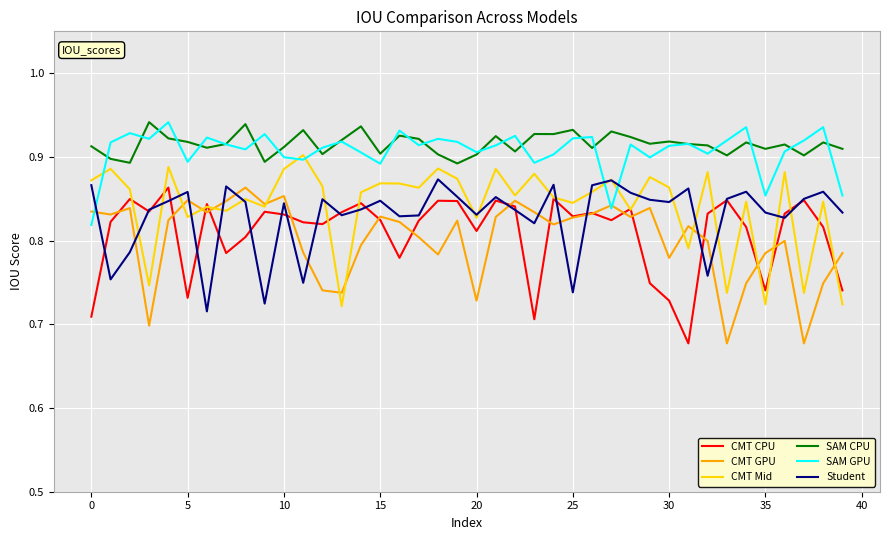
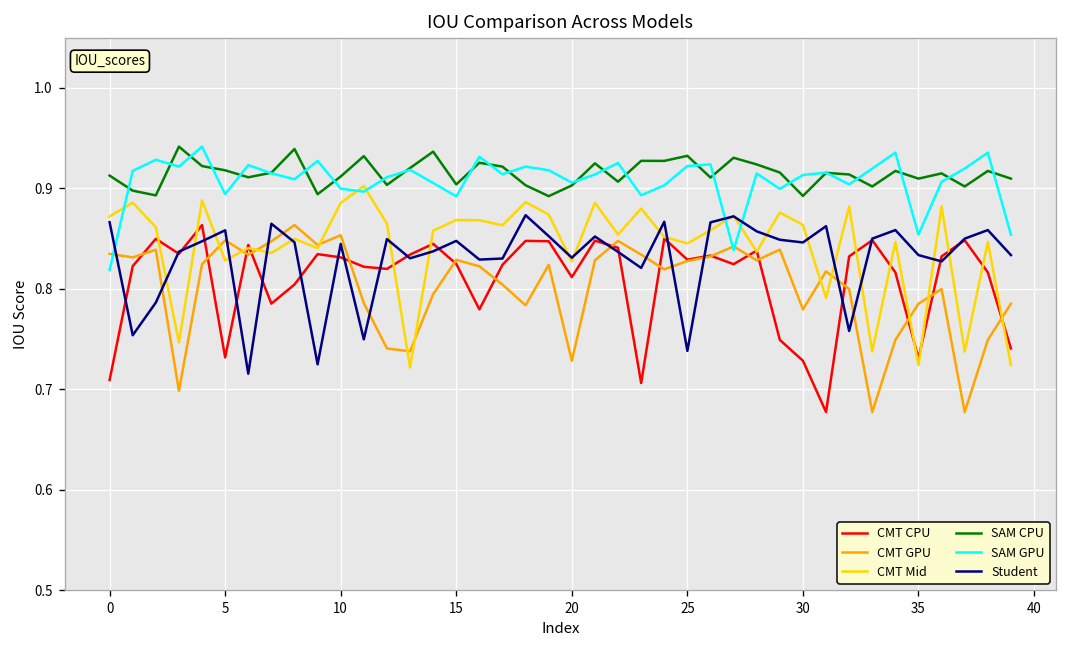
SAM CPU, 30: 0.92 -> 0.89
CMT CPU, 35: 0.74 -> 0.73
